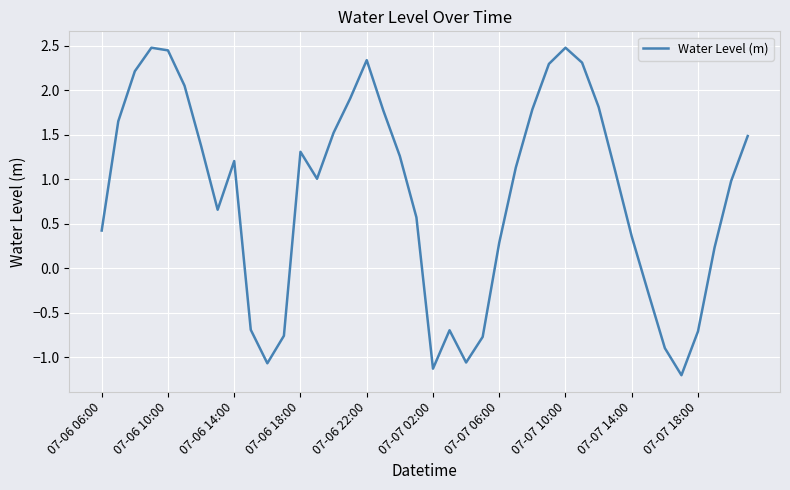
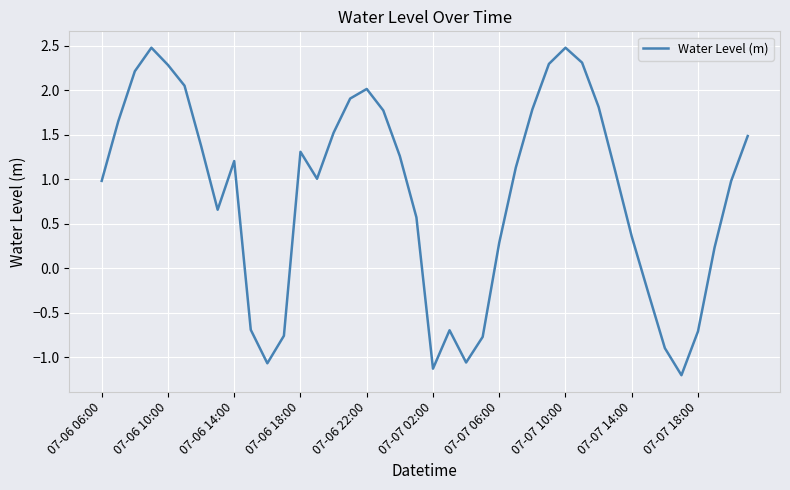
07-06 06:00: 0.4 -> 1.0
07-06 10:00: 2.5 -> 2.3
07-06 22:00: 2.3 -> 2.0
